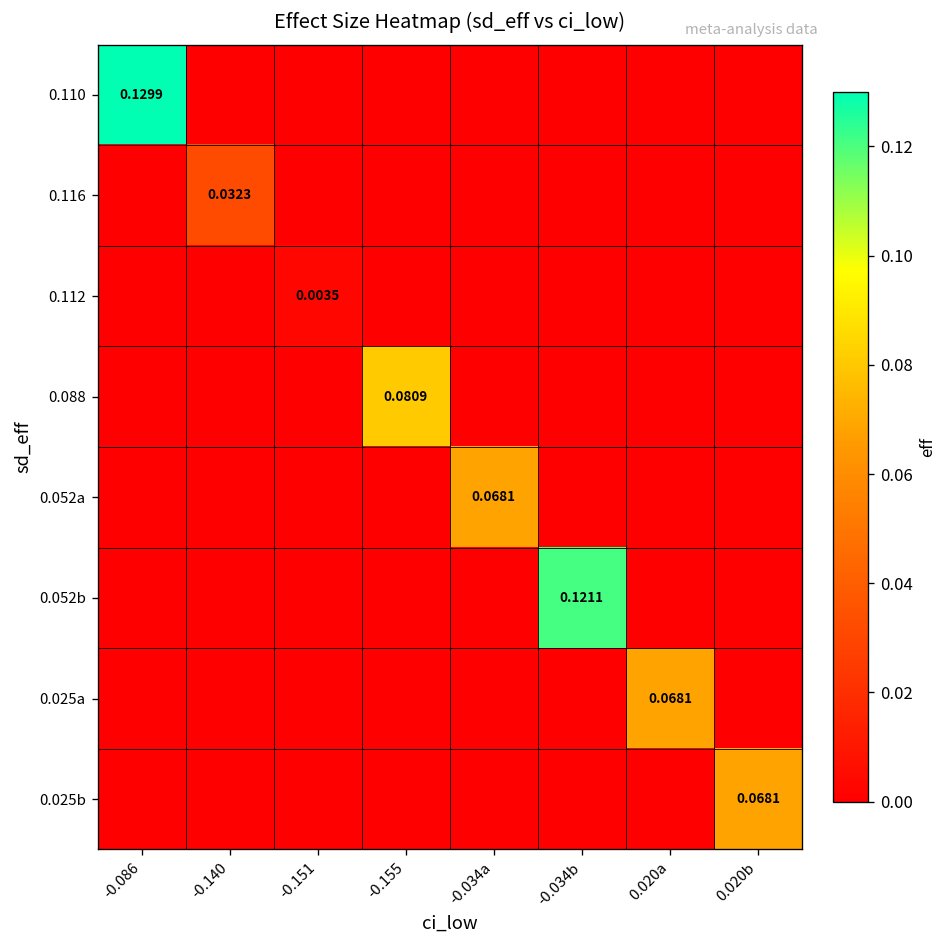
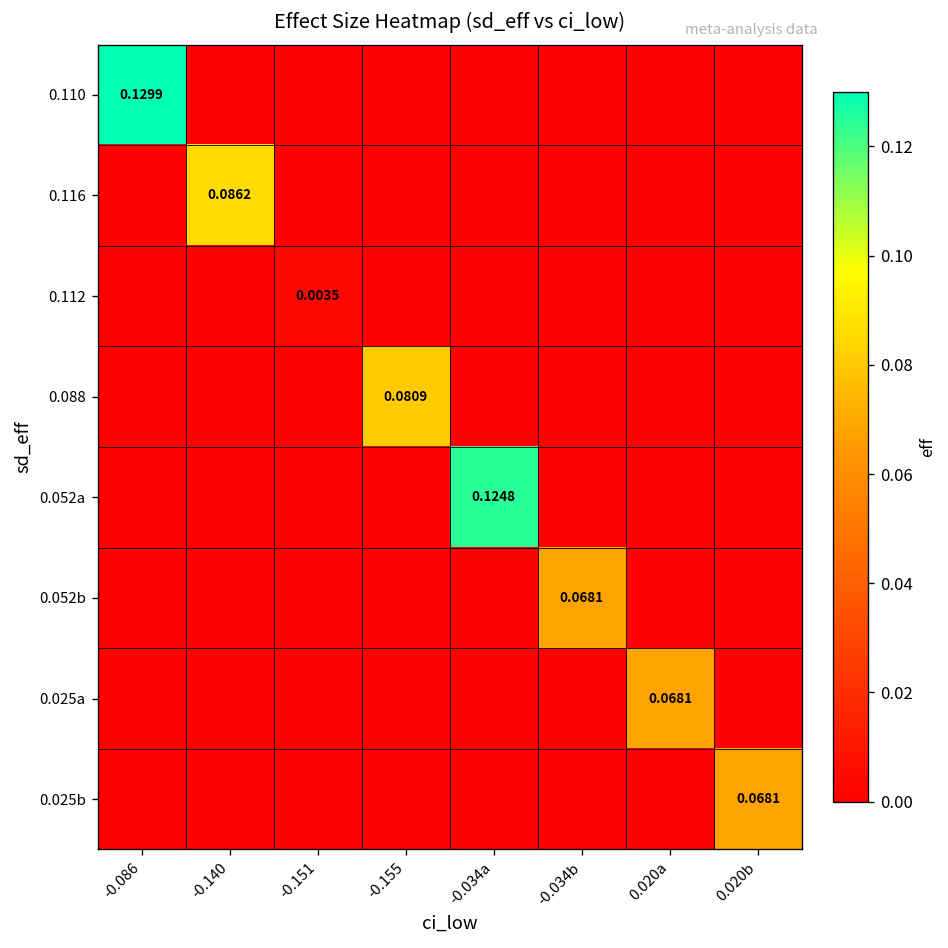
0.116, -0.140: 0.0323 -> 0.0862
0.052a, -0.034a: 0.0681 -> 0.1248
0.052b, -0.034b: 0.1211 -> 0.0681
